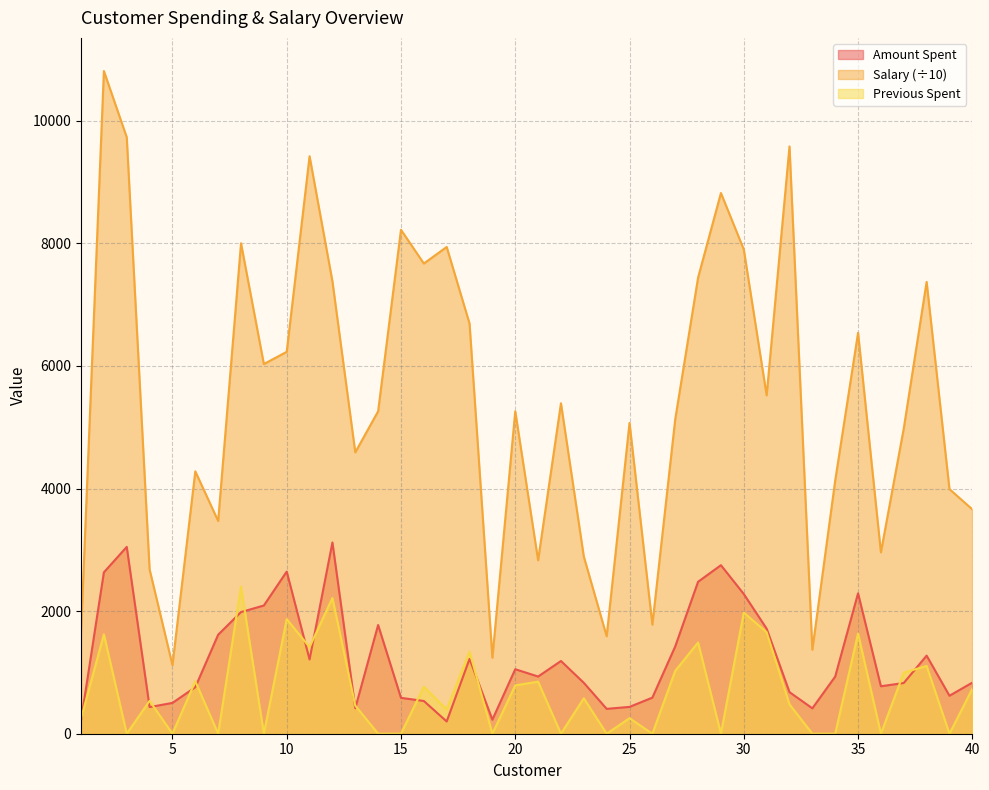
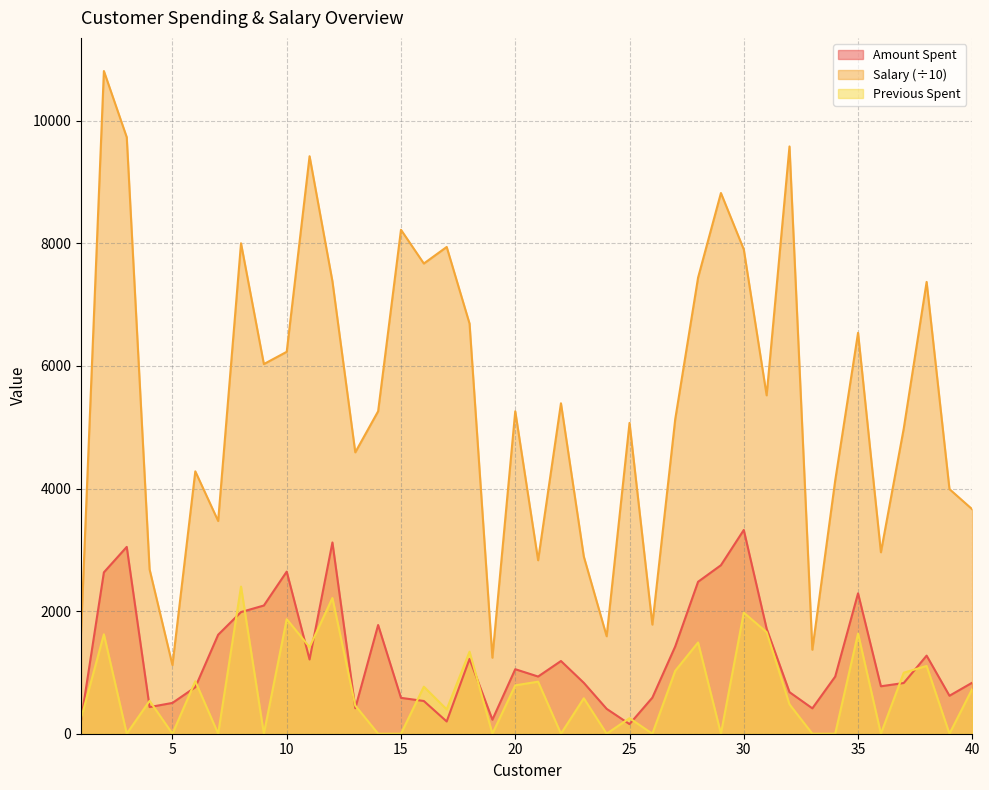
Amount Spent, 25: 400 -> 200
Amount Spent, 30: 2300 -> 3300
